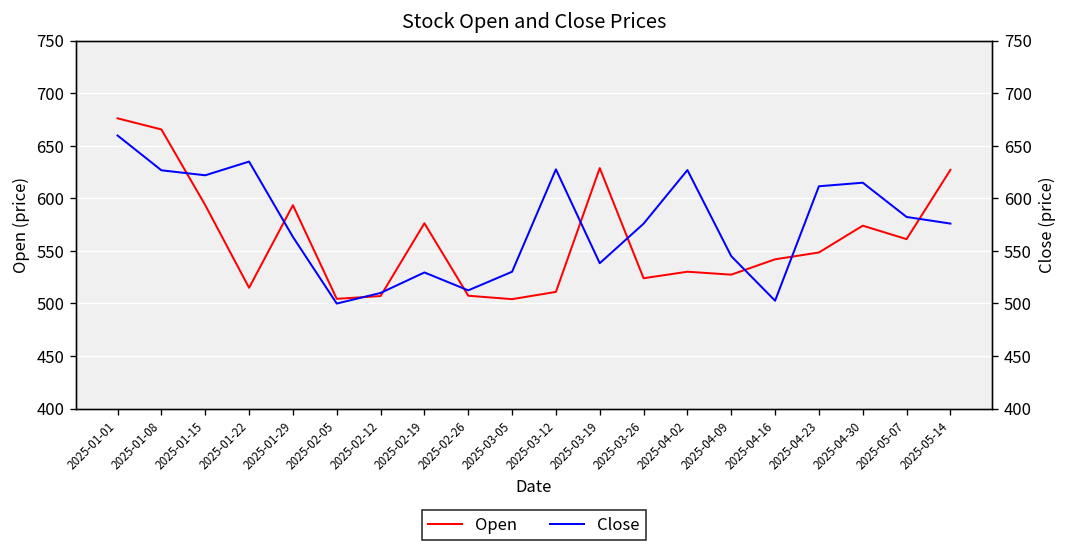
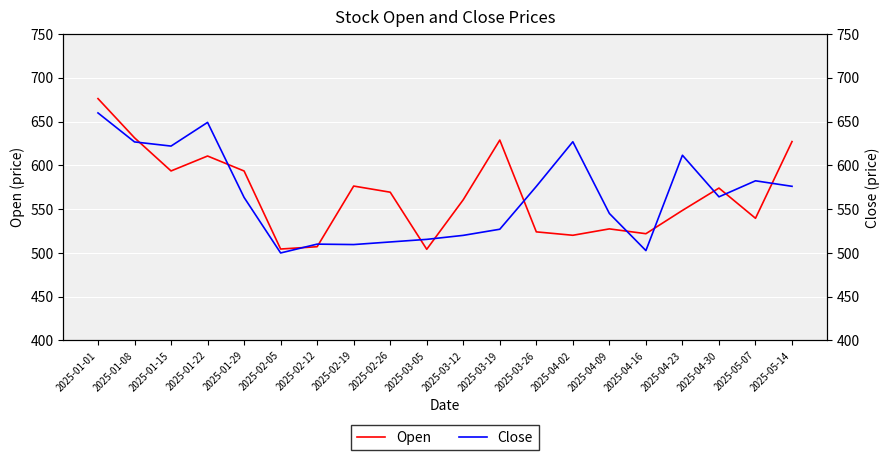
Open, 2025-01-08: 670 -> 630
Open, 2025-01-22: 510 -> 610
Open, 2025-02-26: 510 -> 570
Open, 2025-03-12: 510 -> 560
Open, 2025-04-02: 530 -> 520
Open, 2025-04-16: 540 -> 520
Open, 2025-05-07: 560 -> 540
Close, 2025-01-22: 640 -> 650
Close, 2025-02-19: 530 -> 510
Close, 2025-03-05: 530 -> 520
Close, 2025-03-12: 630 -> 520
Close, 2025-03-19: 540 -> 530
Close, 2025-04-30: 610 -> 560
